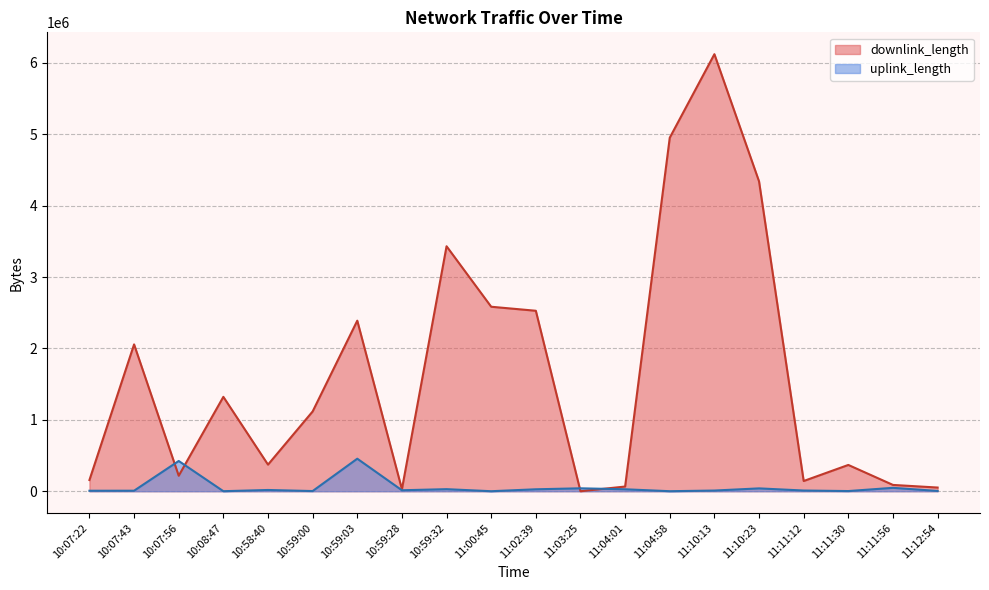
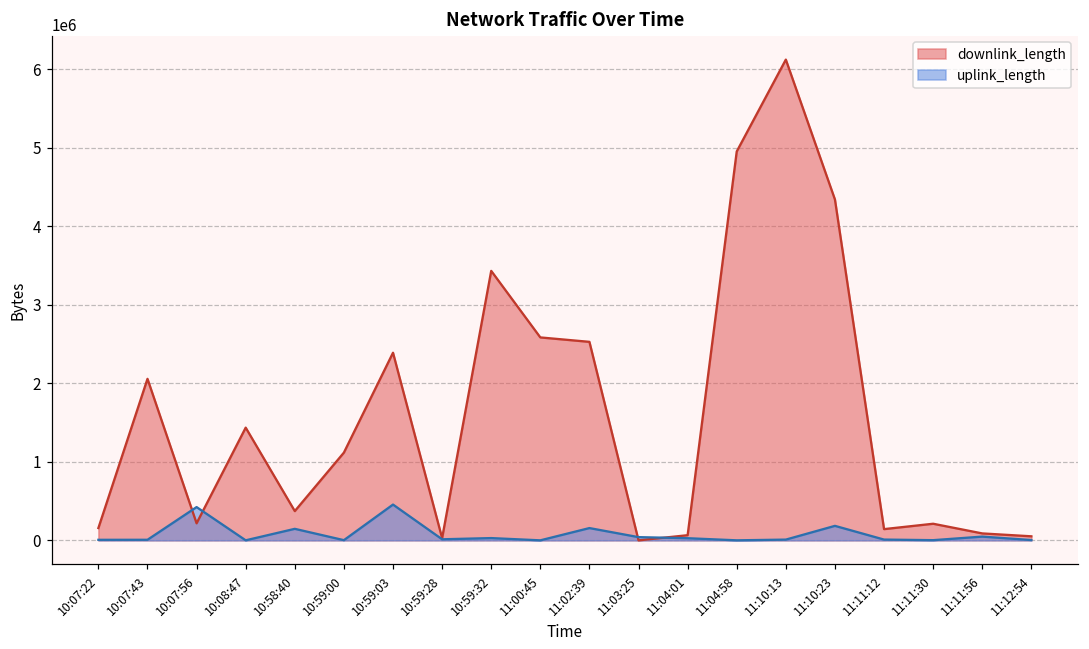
downlink_length, 10:08:47: 1300000 -> 1400000
uplink_length, 10:58:40: 0 -> 100000
uplink_length, 11:02:39: 0 -> 200000
uplink_length, 11:10:23: 0 -> 200000
downlink_length, 11:11:30: 400000 -> 200000
